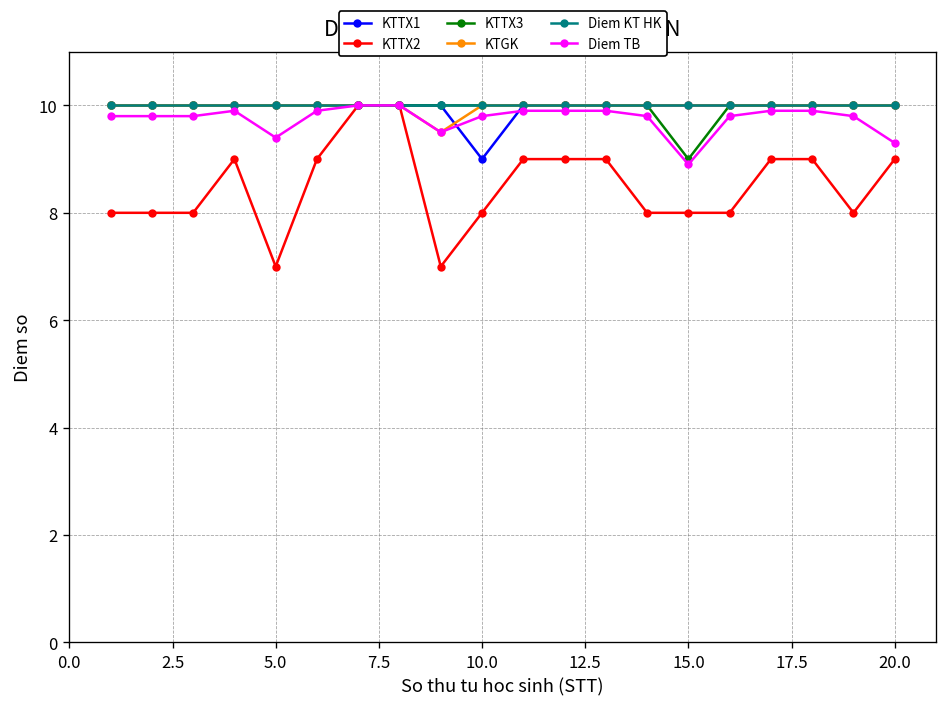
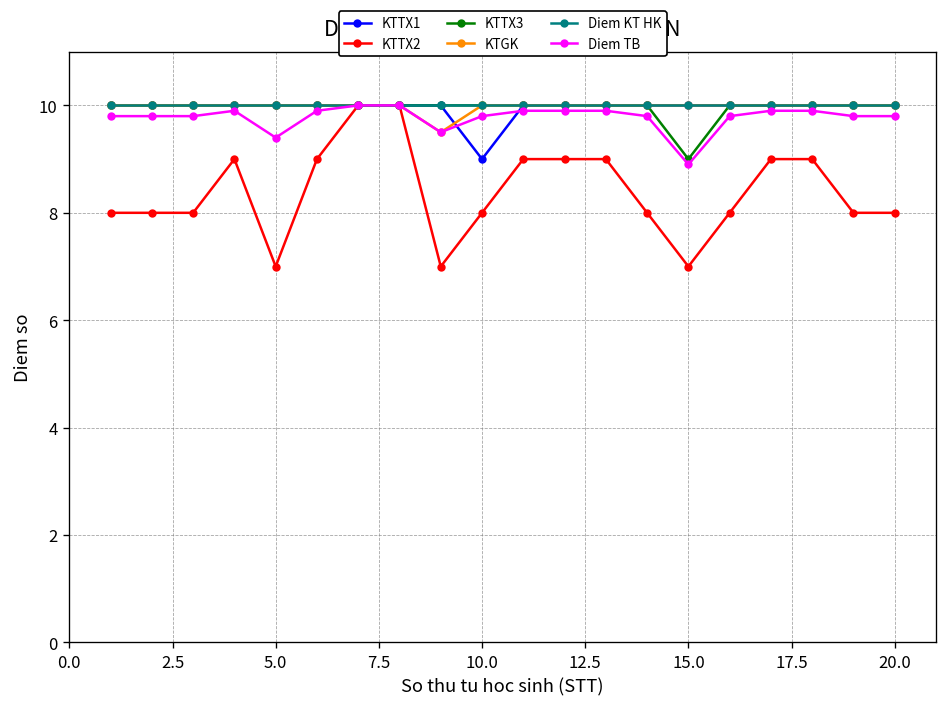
KTTX2, 15.0: 8 -> 7
KTTX2, 20.0: 9 -> 8
Diem TB, 20.0: 9.3 -> 9.8
